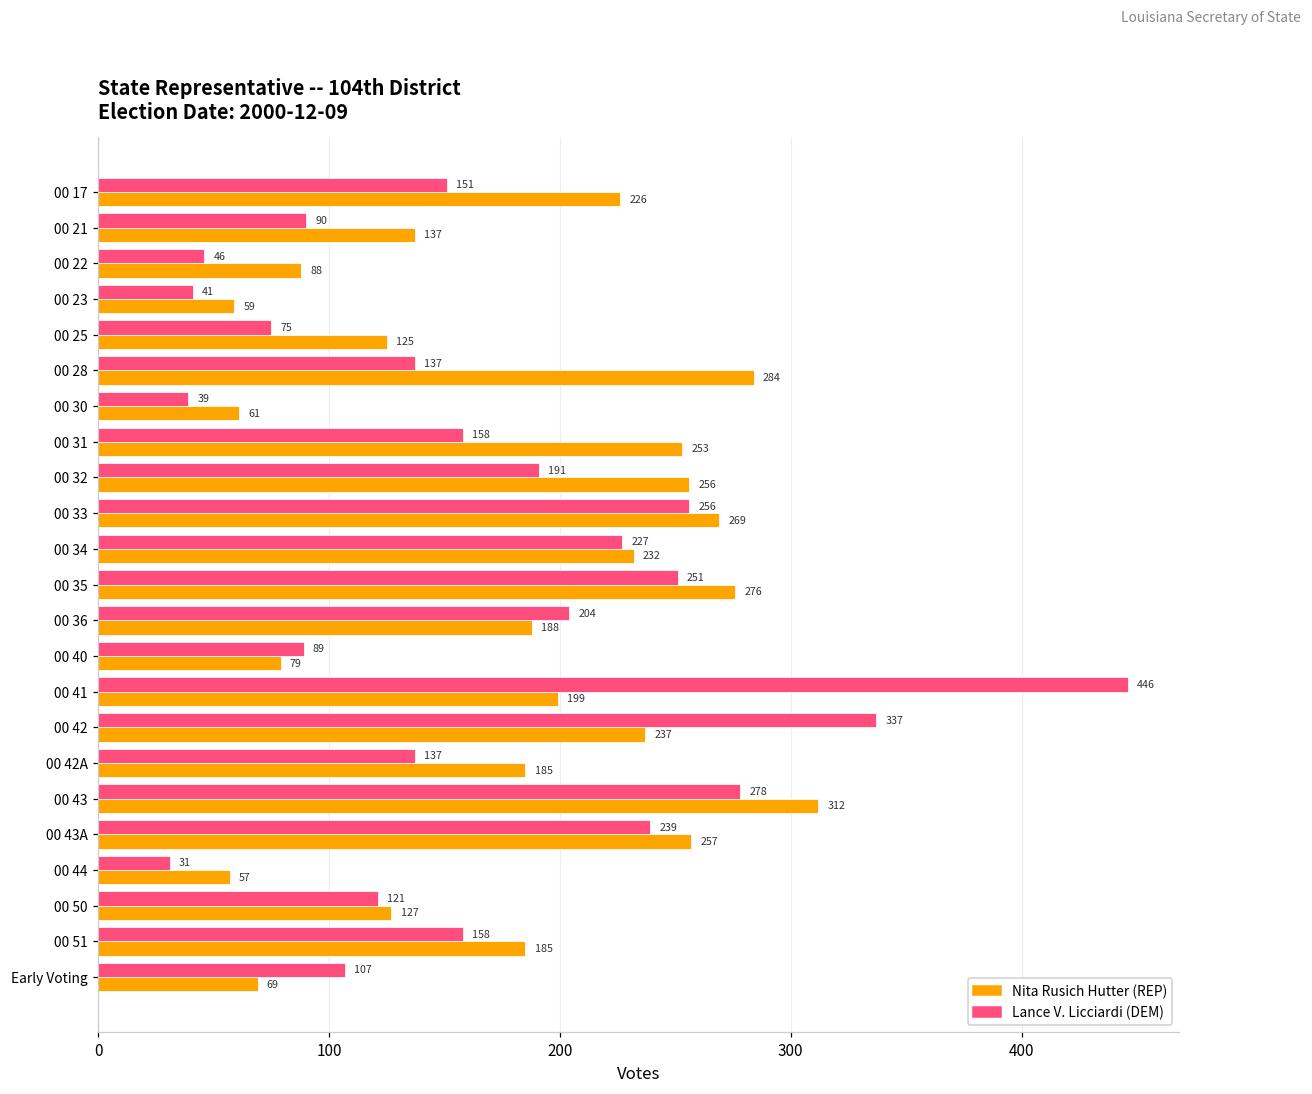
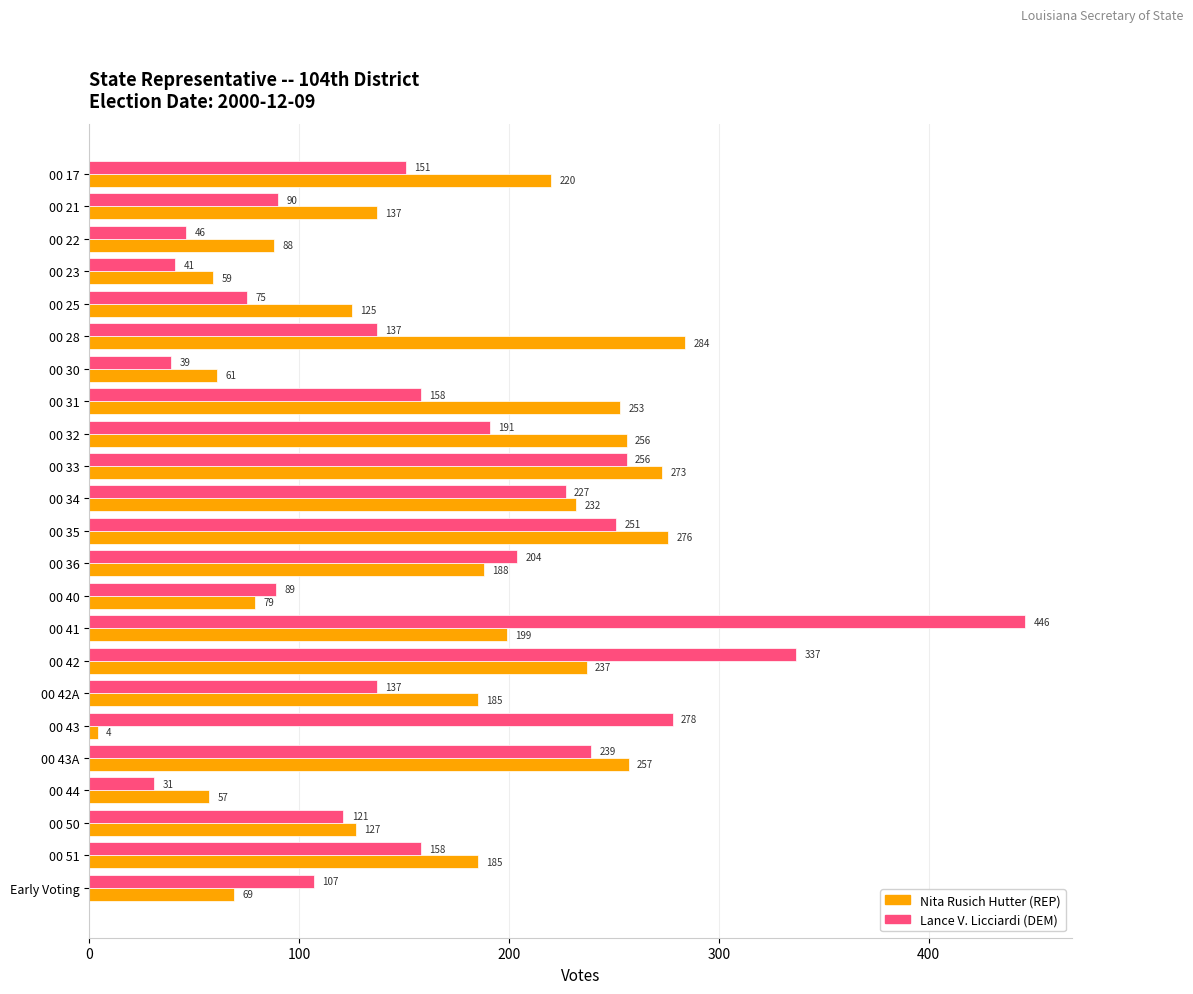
Nita Rusich Hutter (REP), 00 17: 226 -> 220
Nita Rusich Hutter (REP), 00 33: 269 -> 273
Nita Rusich Hutter (REP), 00 43: 312 -> 4
